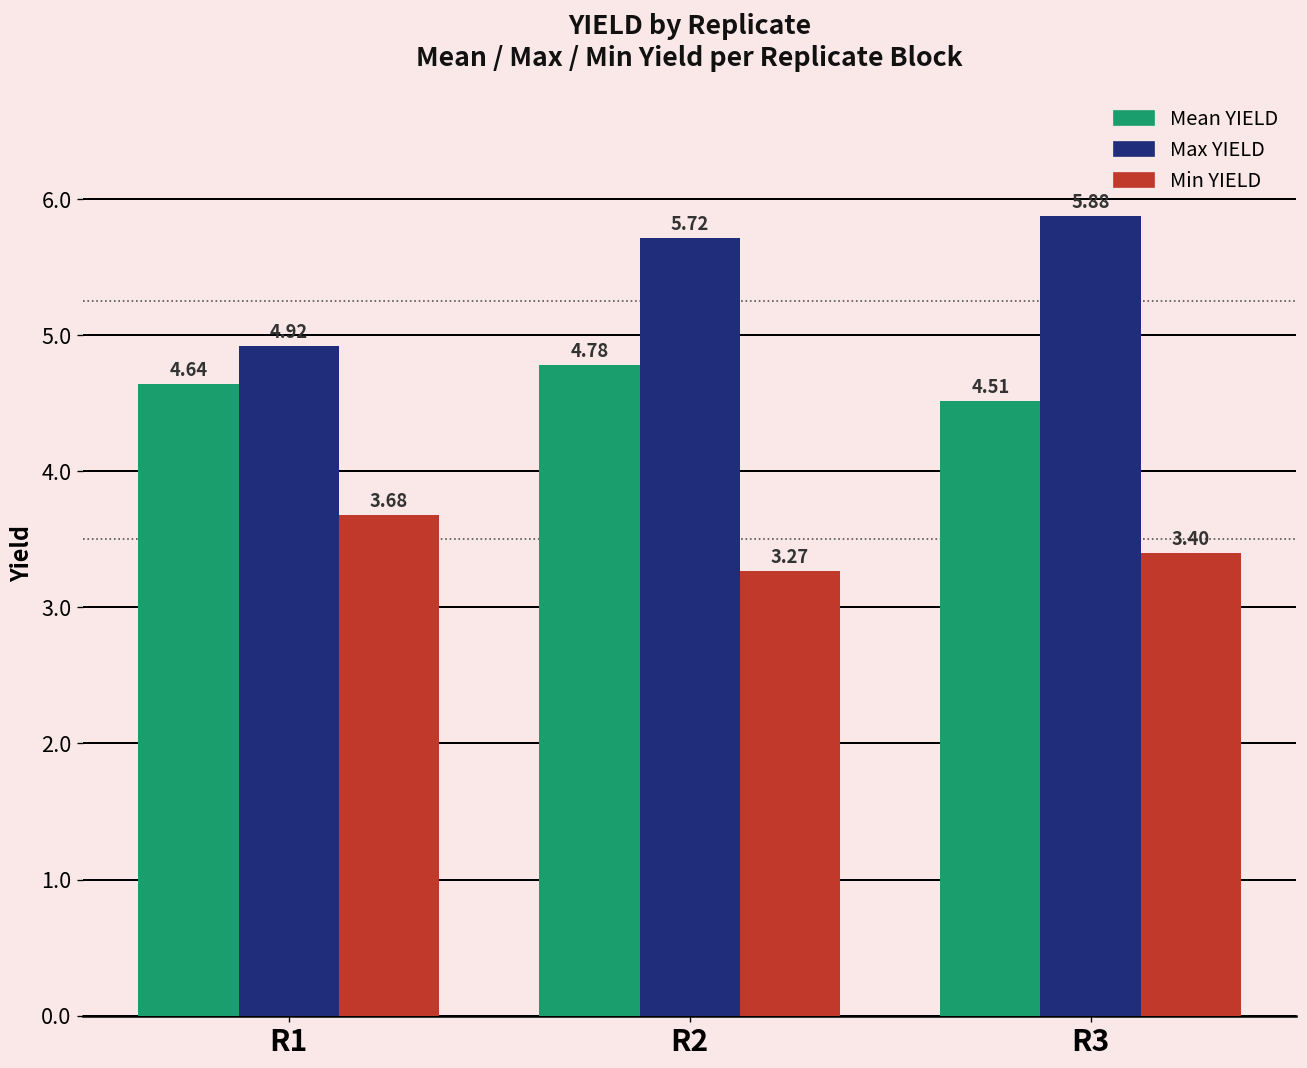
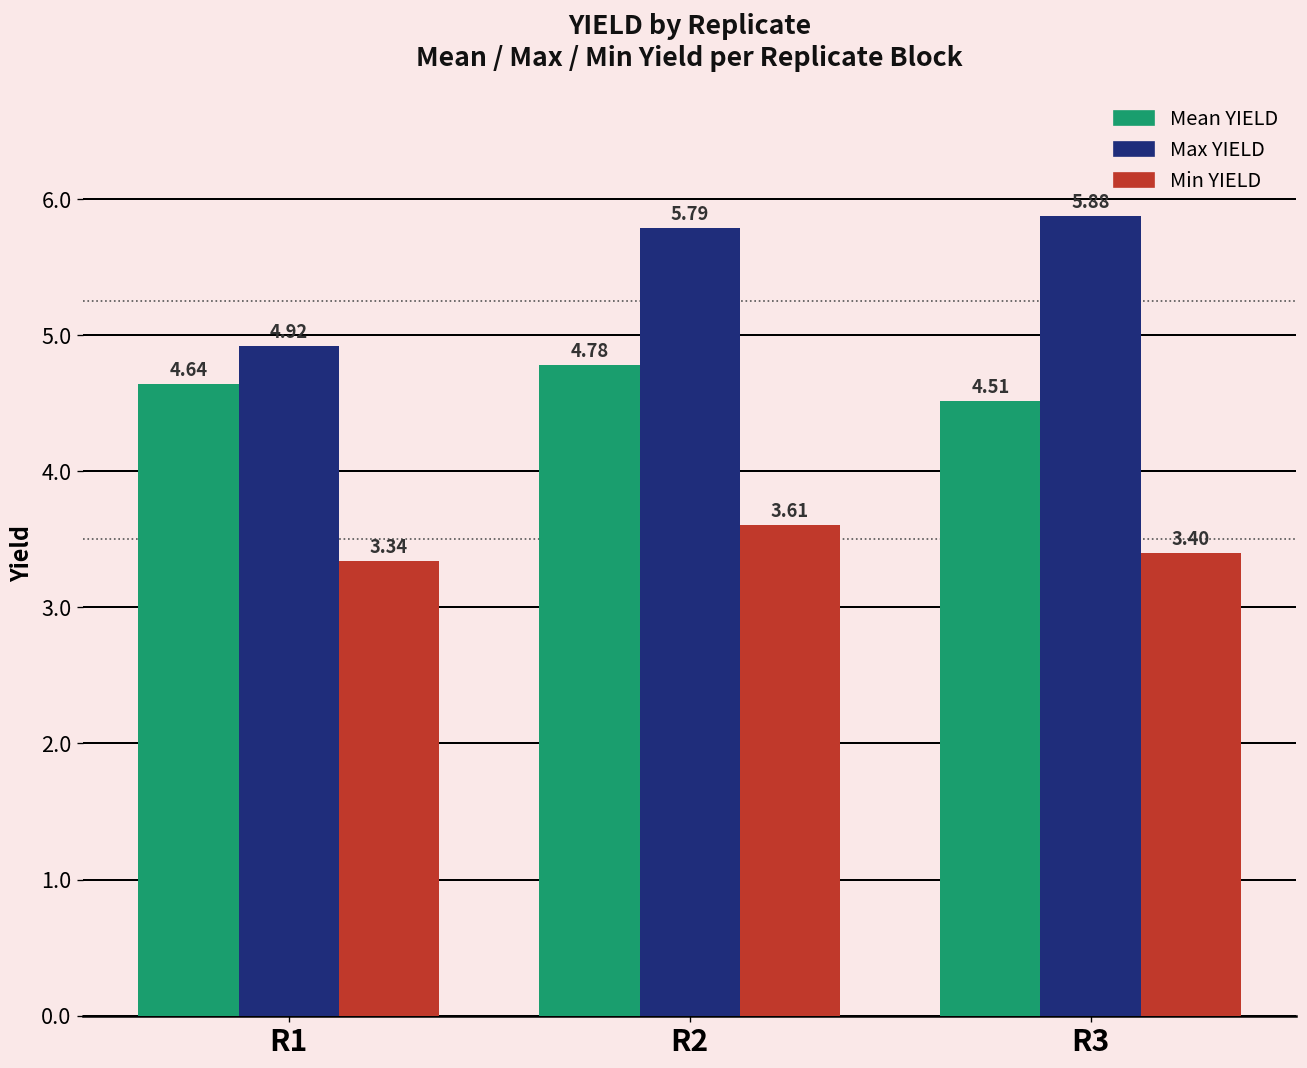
Min YIELD, R1: 3.68 -> 3.34
Max YIELD, R2: 5.72 -> 5.79
Min YIELD, R2: 3.27 -> 3.61
